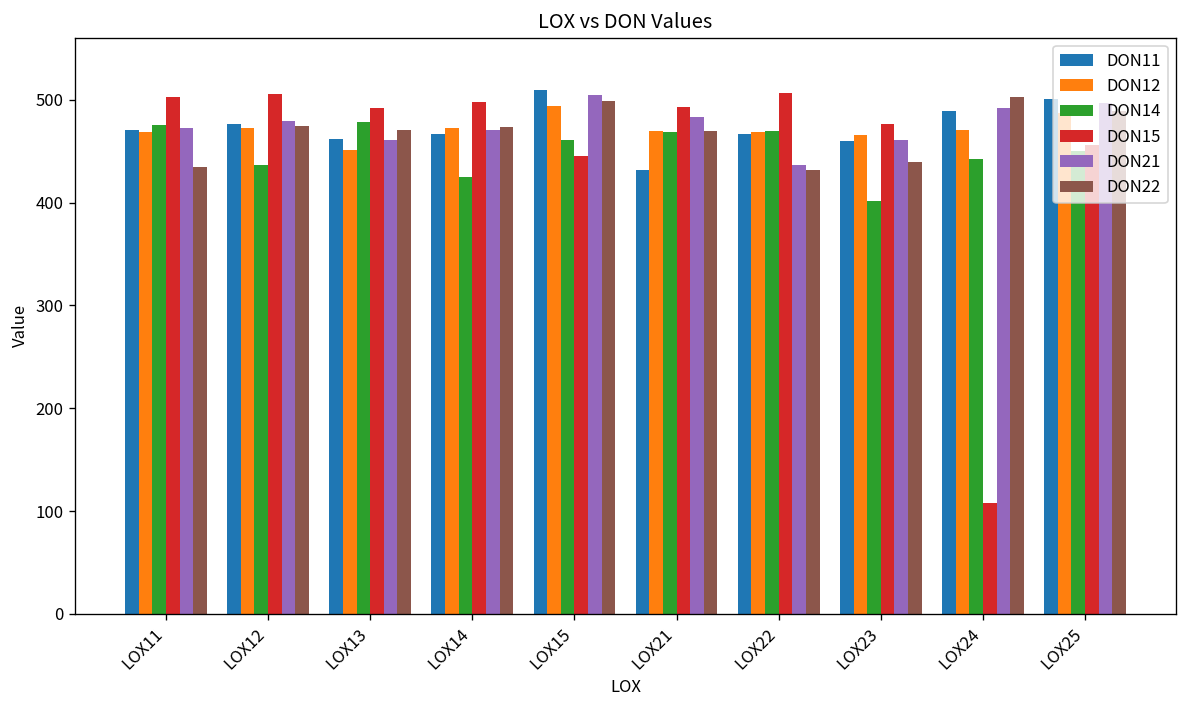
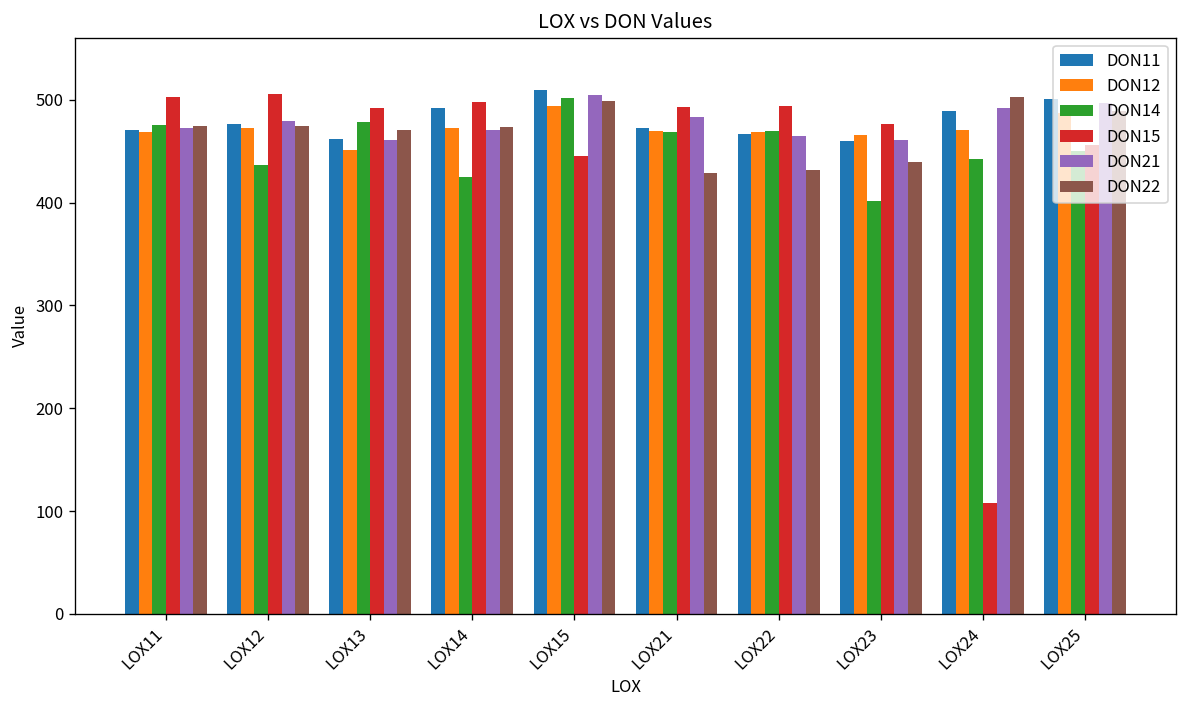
DON22, LOX11: 430 -> 470
DON11, LOX14: 470 -> 490
DON14, LOX15: 460 -> 500
DON11, LOX21: 430 -> 470
DON22, LOX21: 470 -> 430
DON15, LOX22: 510 -> 490
DON21, LOX22: 440 -> 460
